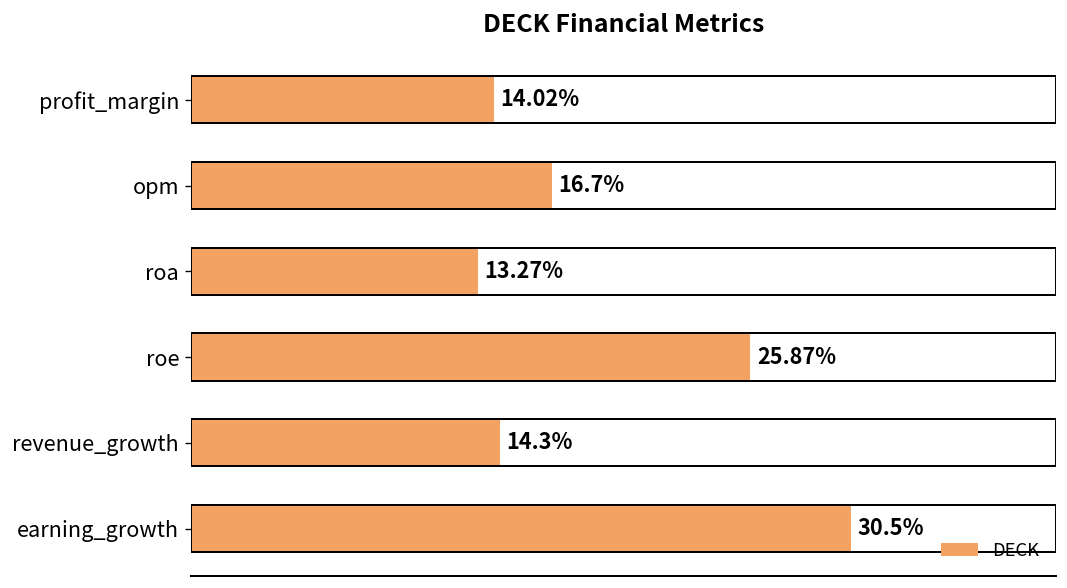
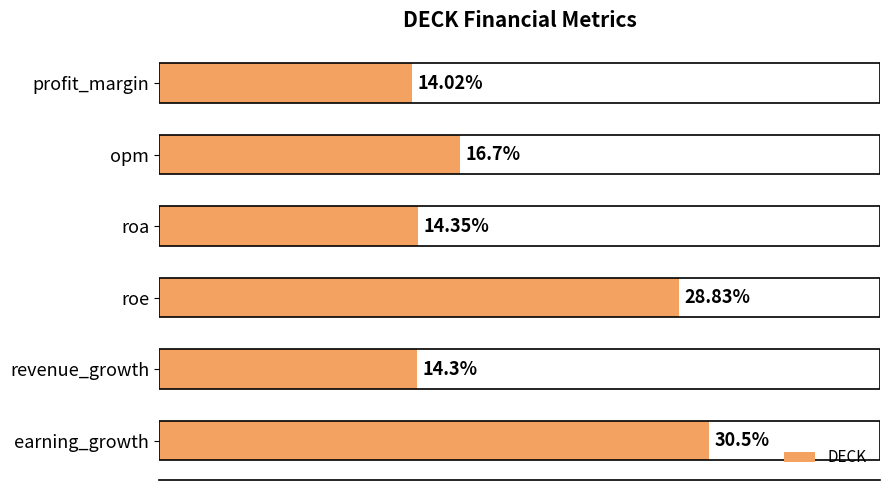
roa: 13.27% -> 14.35%
roe: 25.87% -> 28.83%
